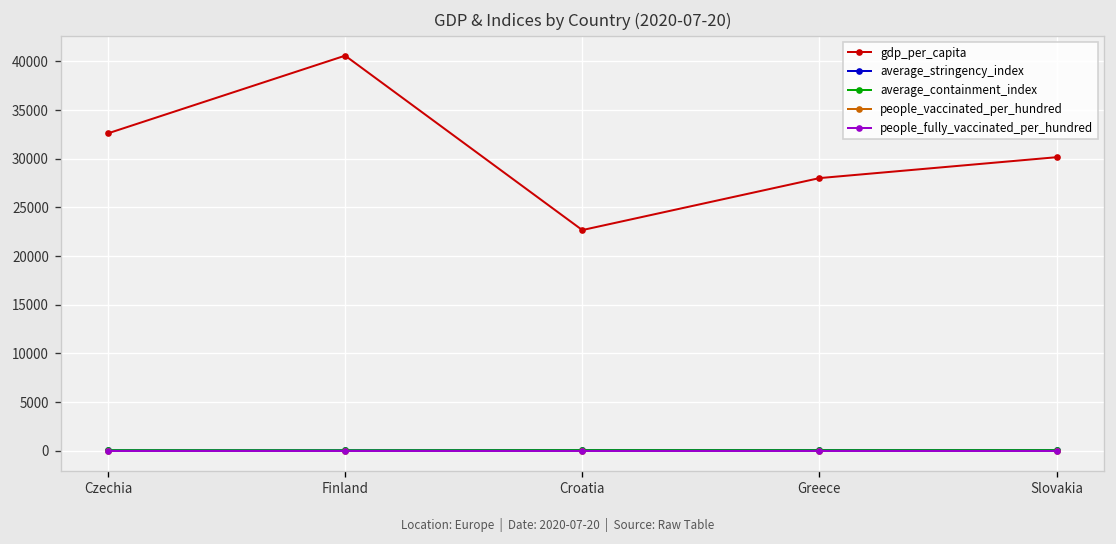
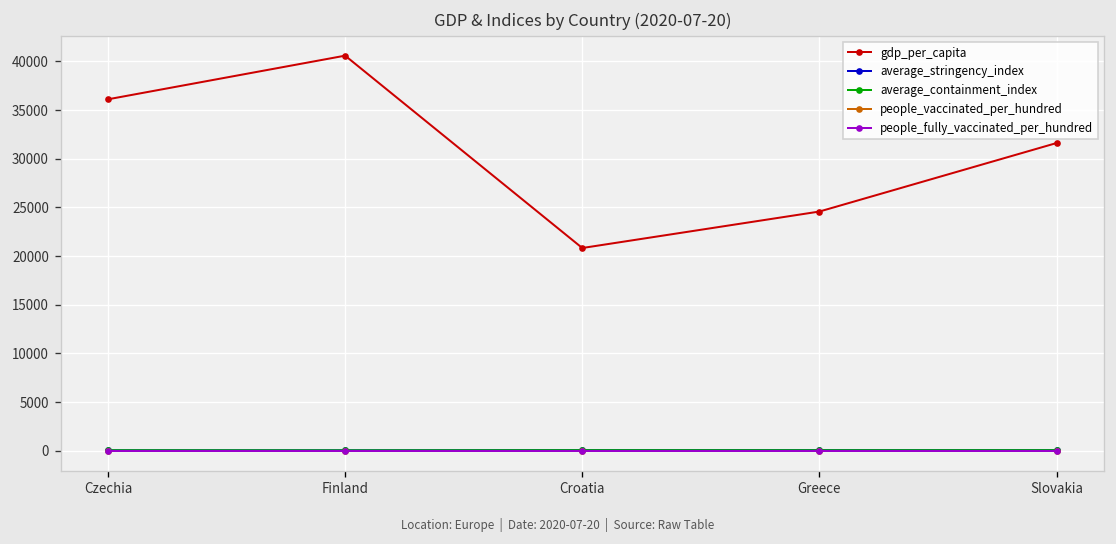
gdp_per_capita, Czechia: 33000 -> 36000
gdp_per_capita, Croatia: 23000 -> 21000
gdp_per_capita, Greece: 28000 -> 25000
gdp_per_capita, Slovakia: 30000 -> 32000
